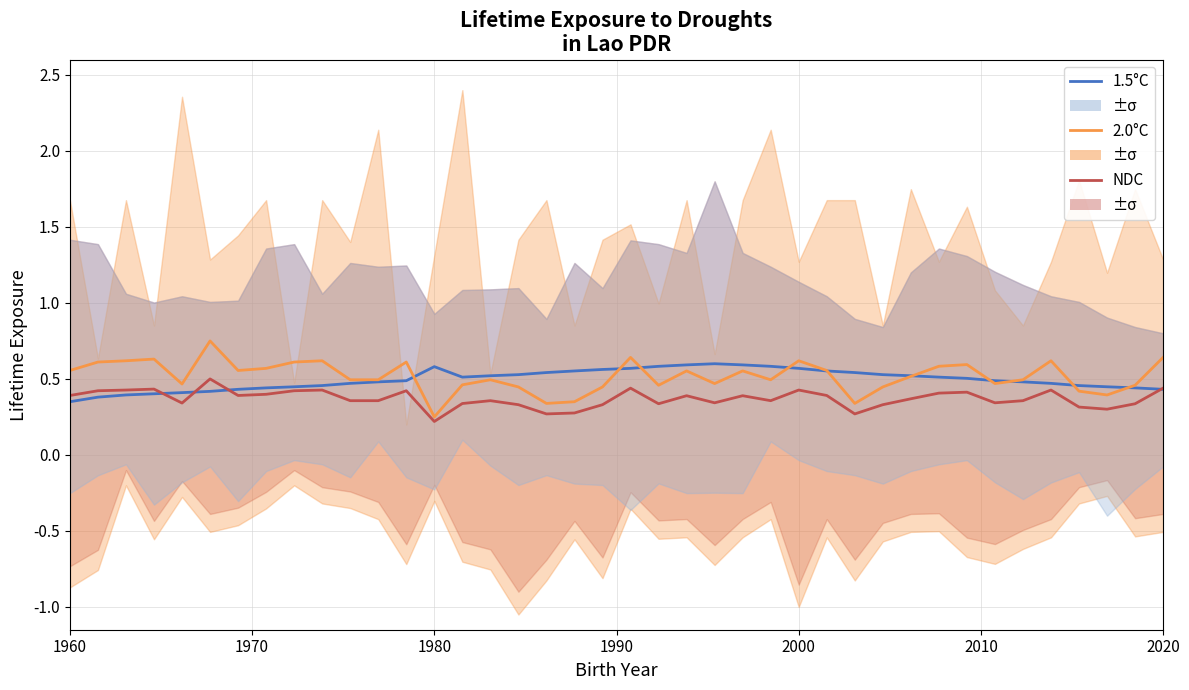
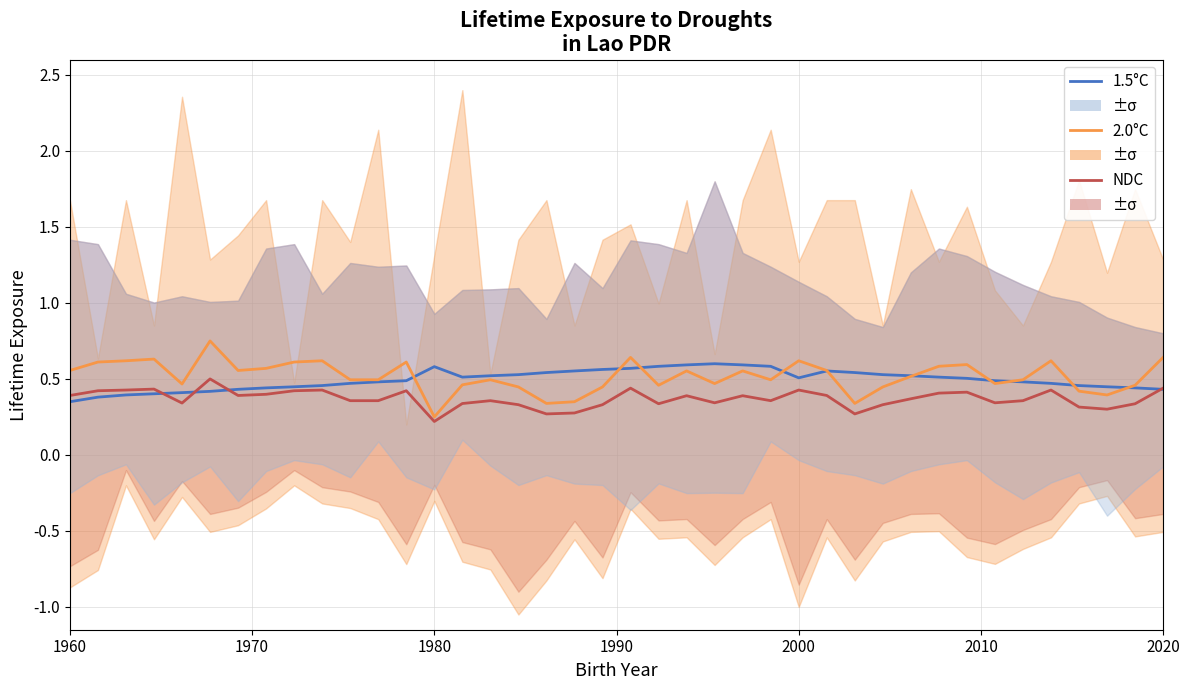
1.5°C, 2000: 0.57 -> 0.51
